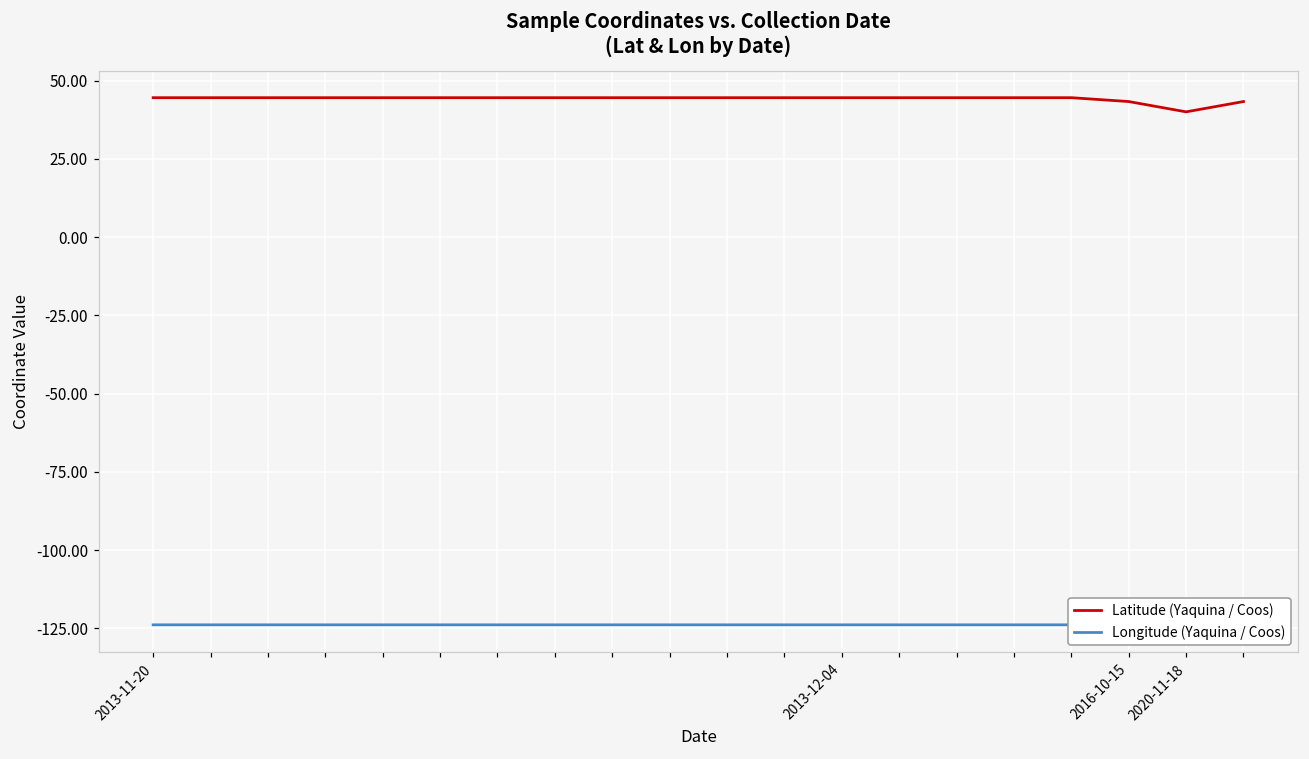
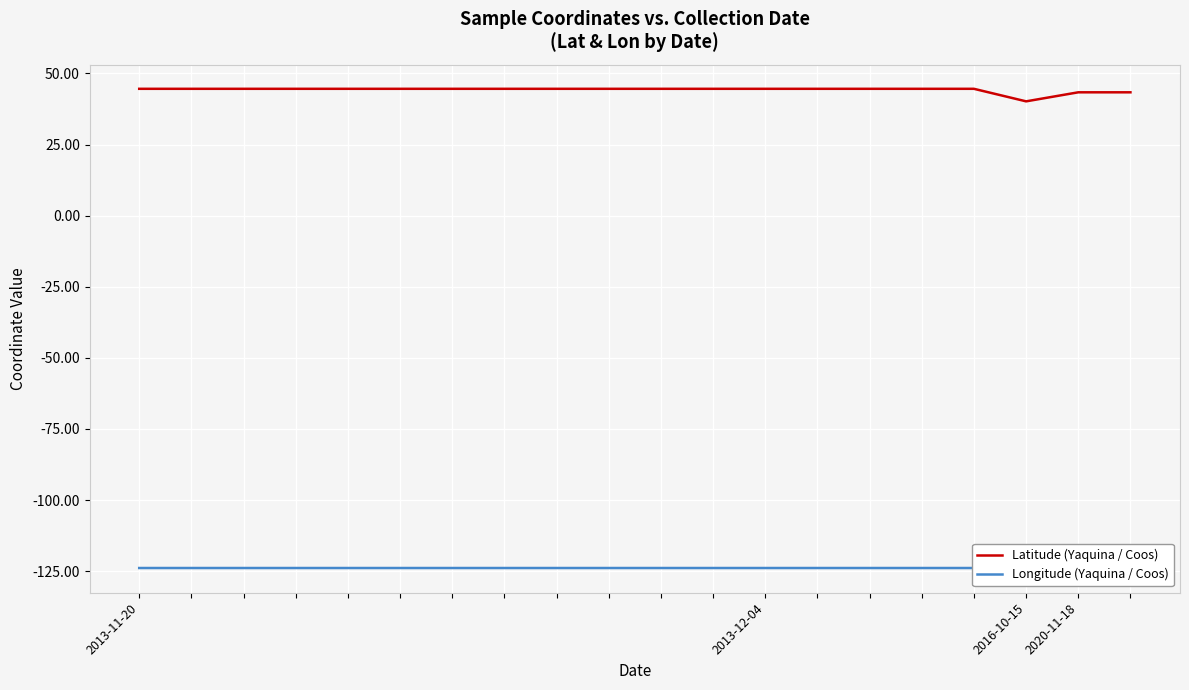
Latitude (Yaquina / Coos), 2016-10-15: 43 -> 40
Latitude (Yaquina / Coos), 2020-11-18: 40 -> 43
